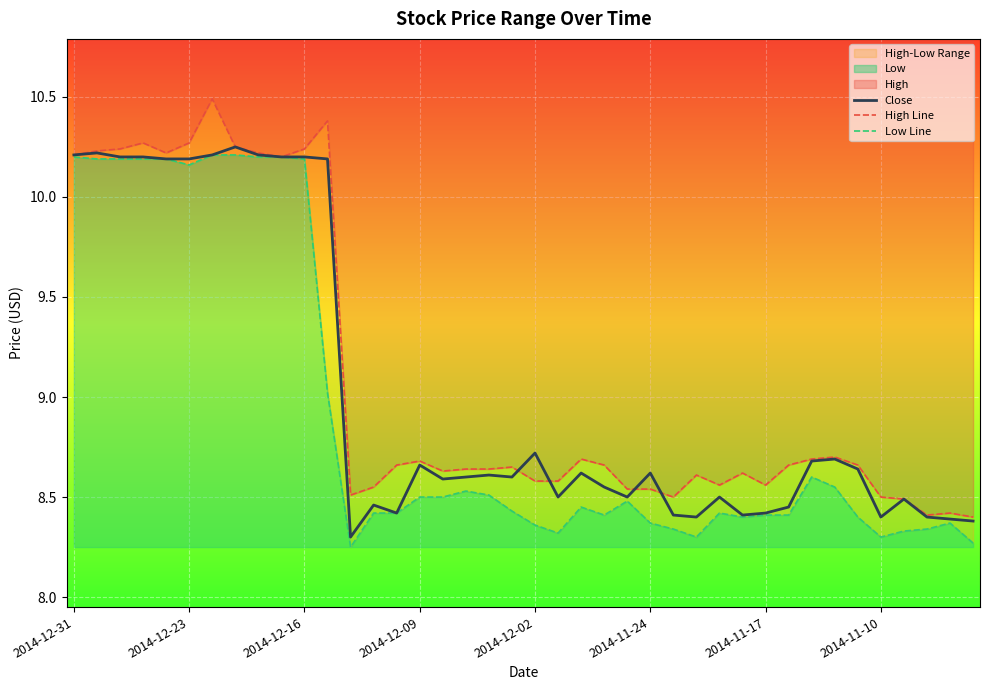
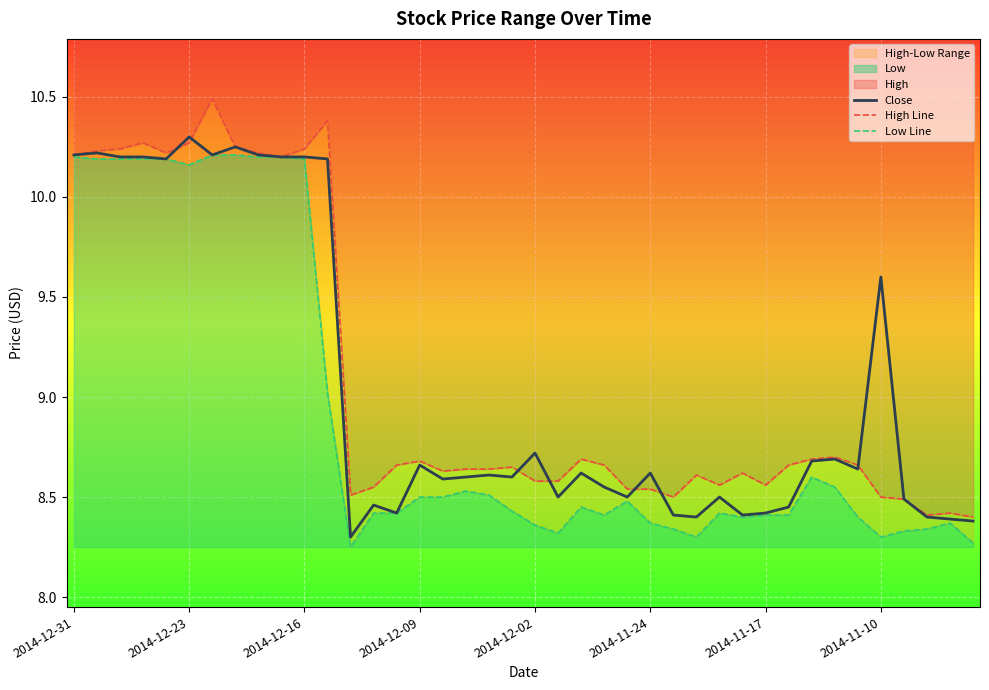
Close, 2014-12-23: 10.19 -> 10.30
Close, 2014-11-10: 8.4 -> 9.6
